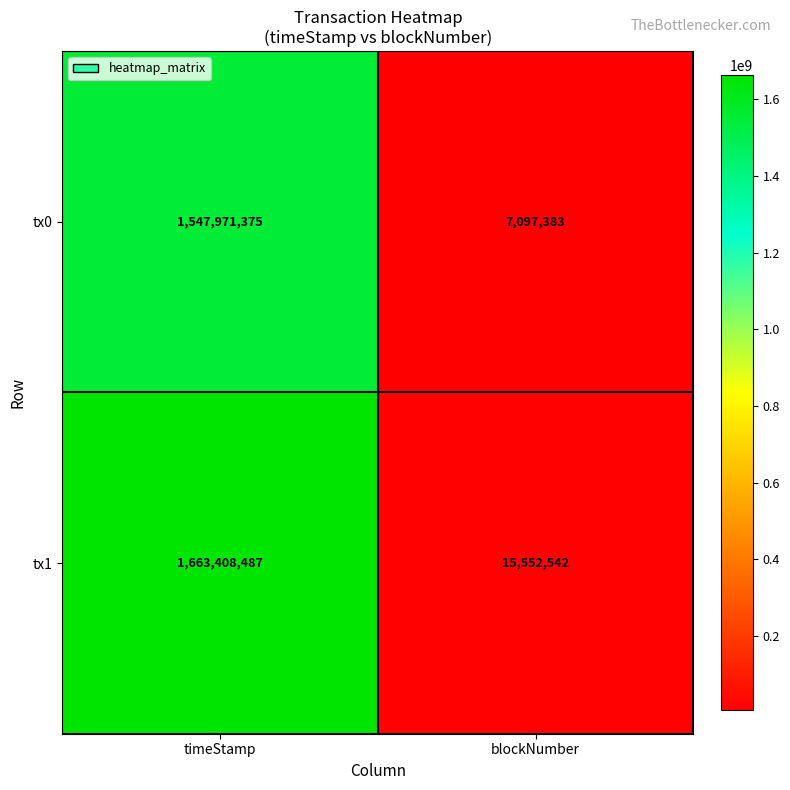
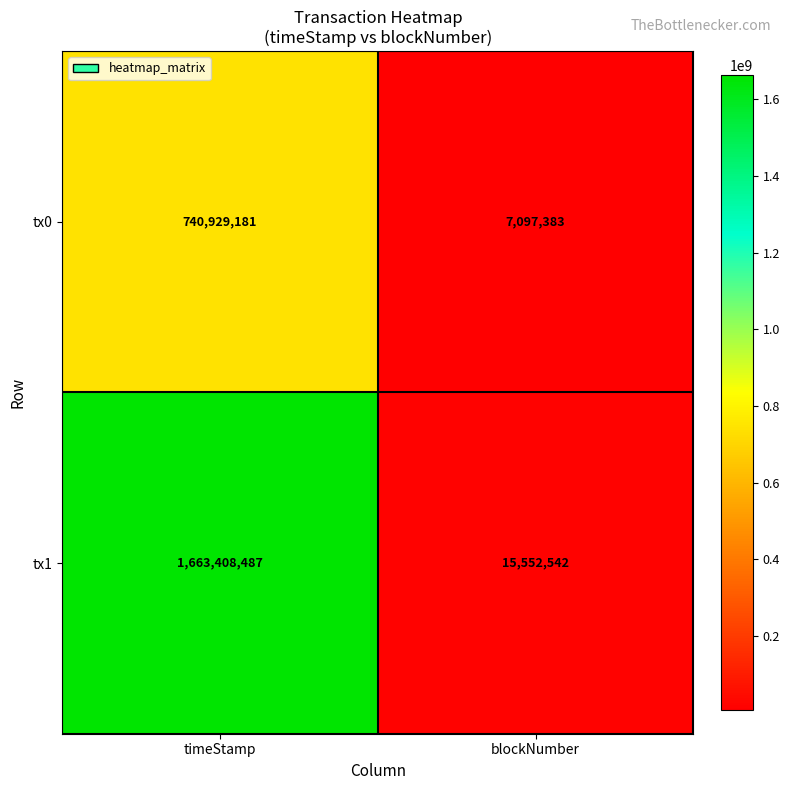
tx0, timeStamp: 1,547,971,375 -> 740,929,181
